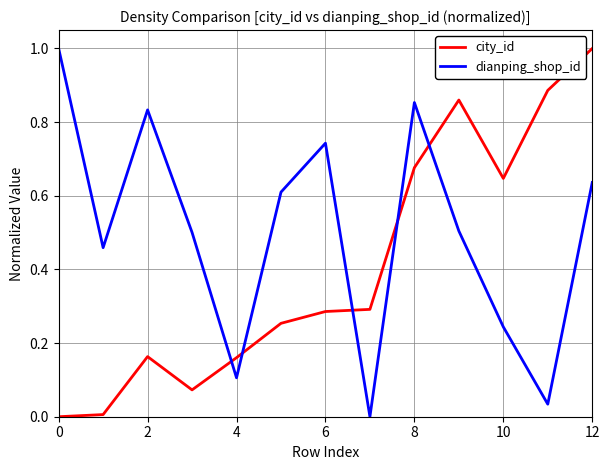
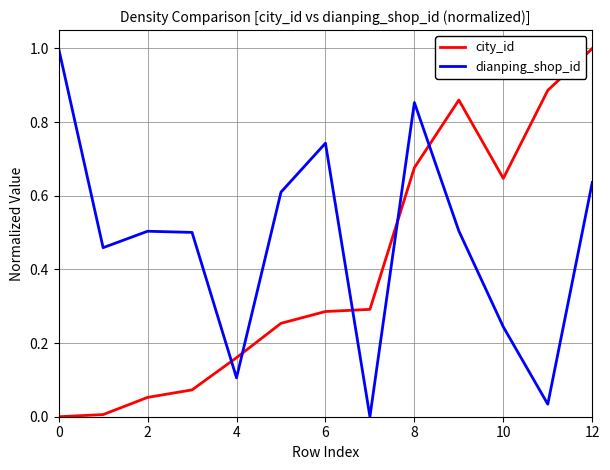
city_id, 2: 0.16 -> 0.05
dianping_shop_id, 2: 0.83 -> 0.50
